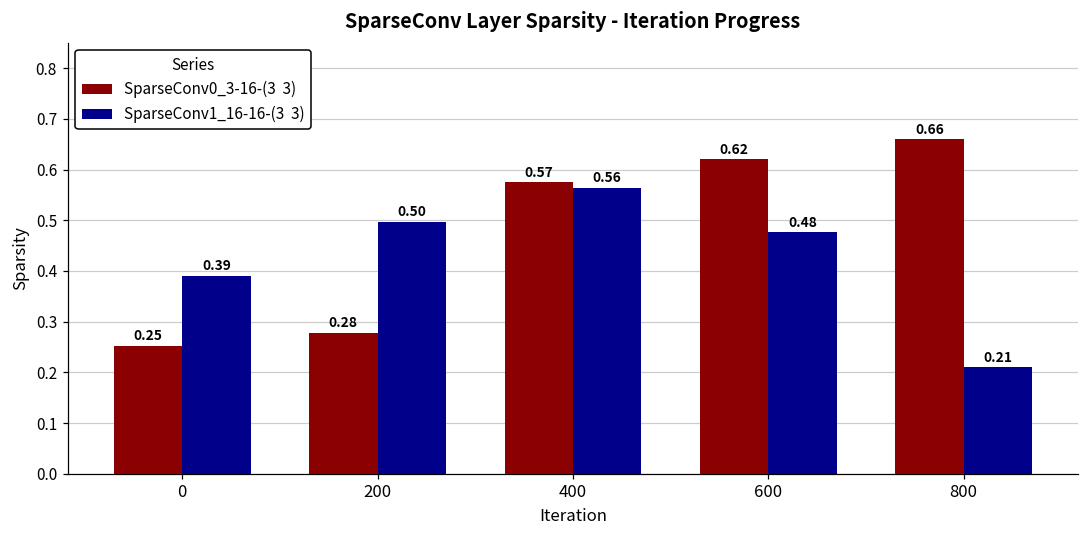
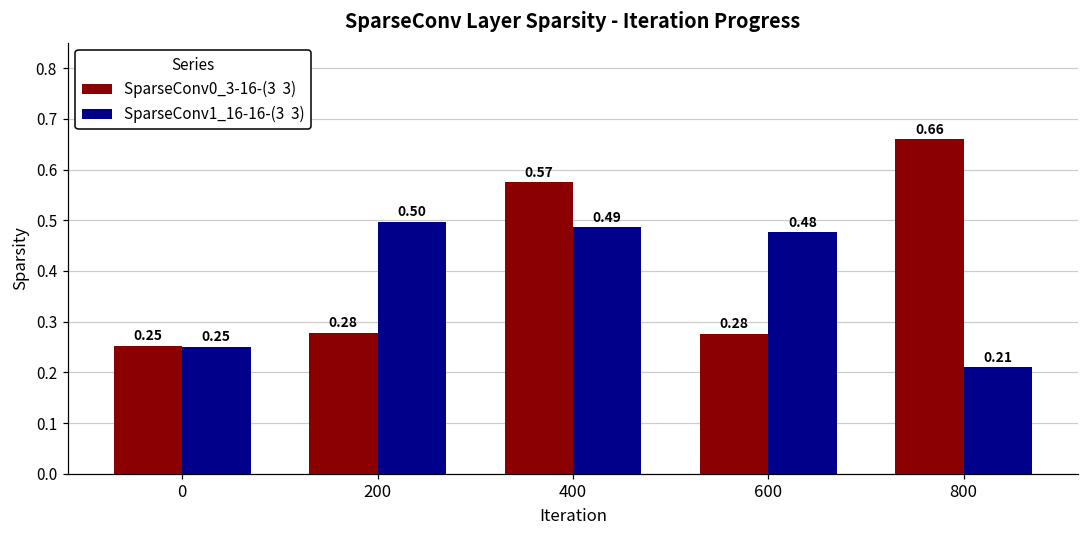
SparseConv1_16-16-(3 3), 0: 0.39 -> 0.25
SparseConv1_16-16-(3 3), 400: 0.56 -> 0.49
SparseConv0_3-16-(3 3), 600: 0.62 -> 0.28
